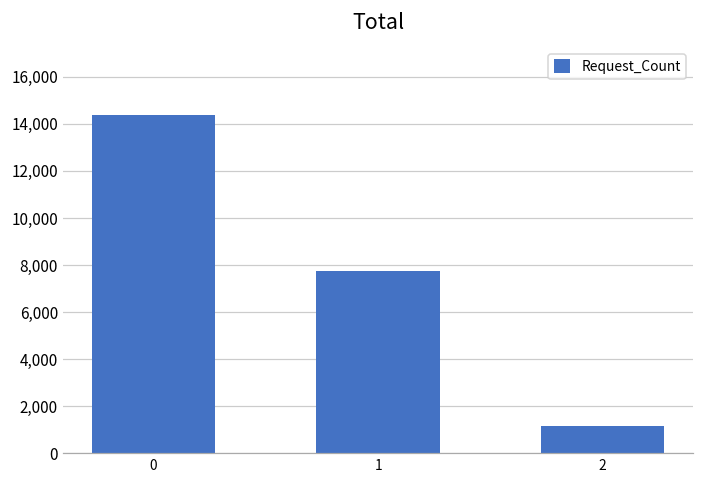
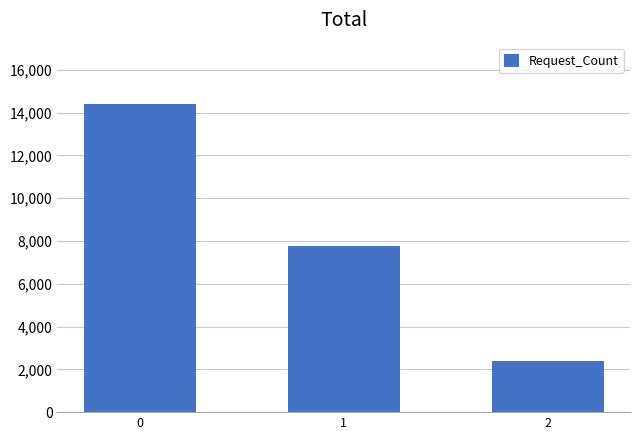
2: 1,200 -> 2,400
